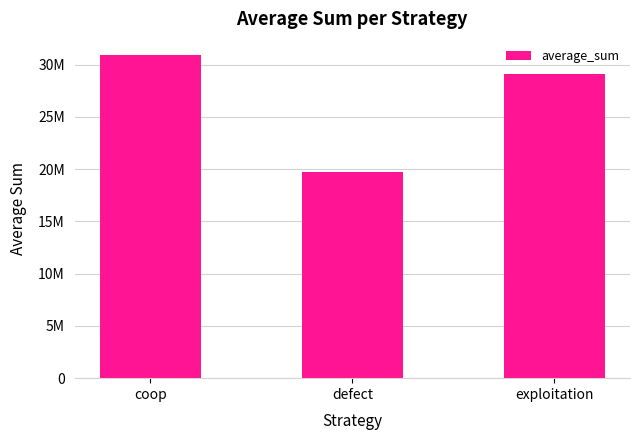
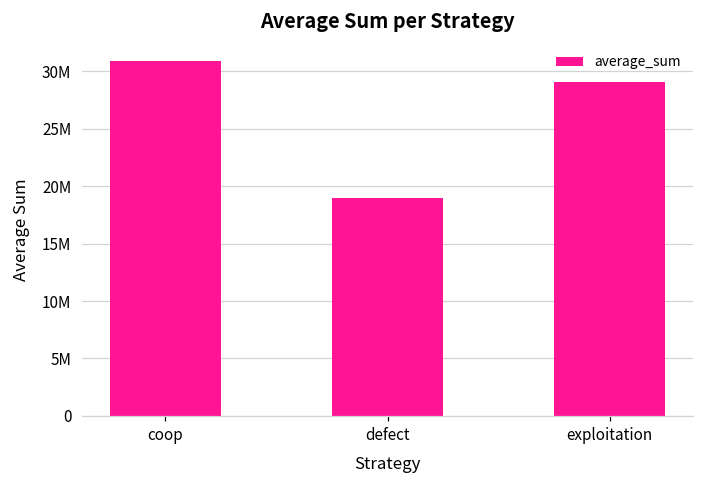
defect: 19700000 -> 18900000
